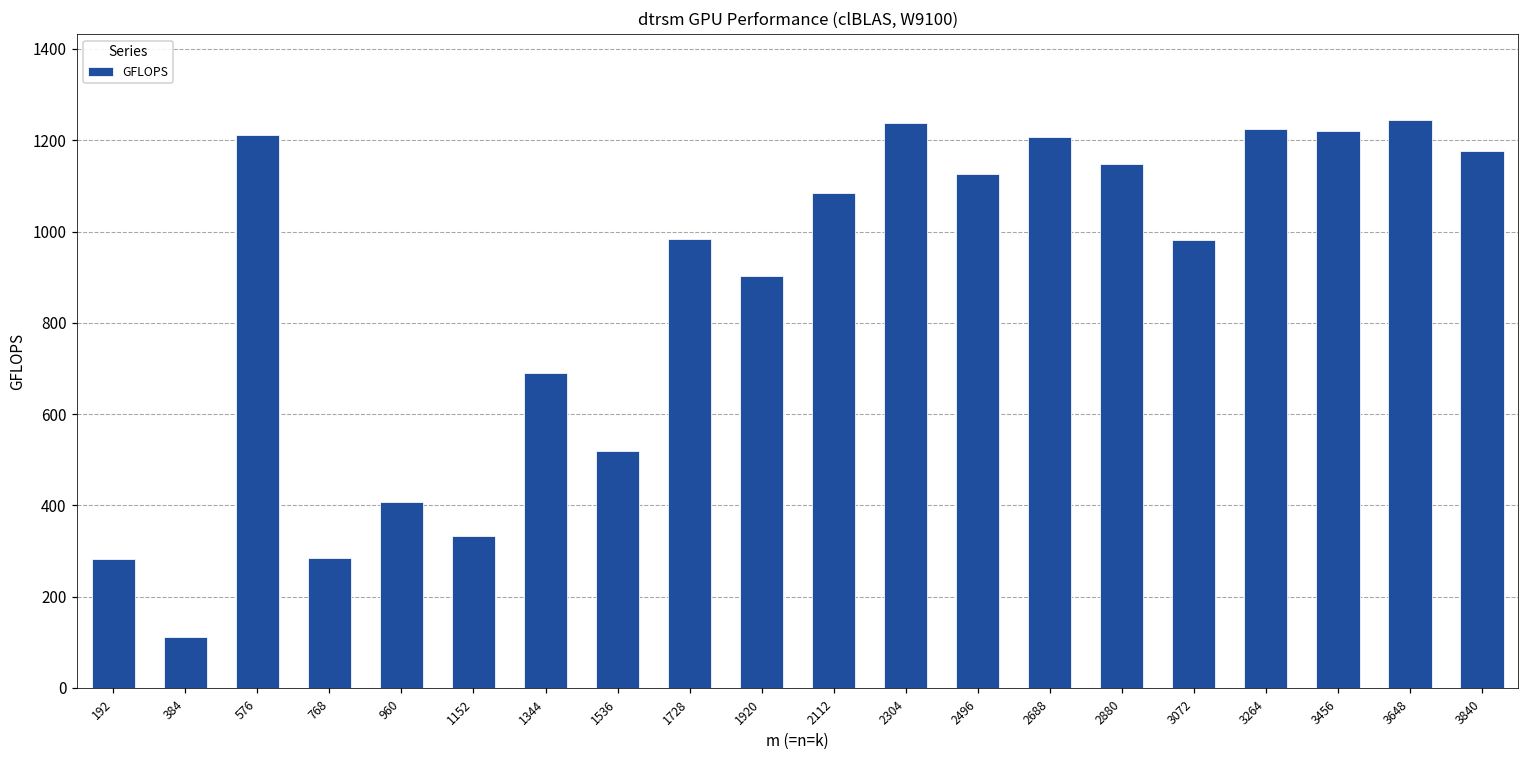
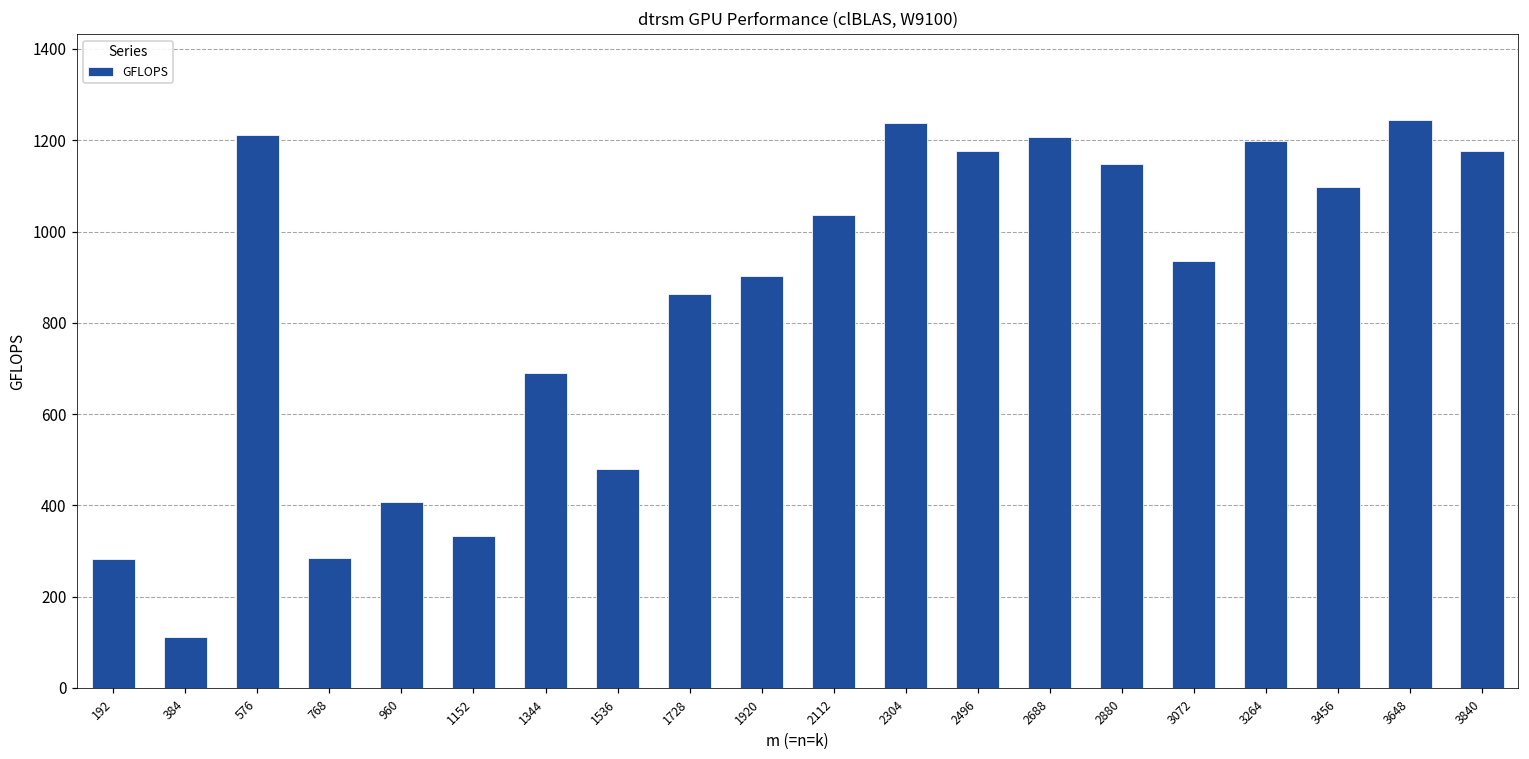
1536: 520 -> 480
1728: 980 -> 860
2112: 1090 -> 1040
2496: 1130 -> 1180
3072: 980 -> 940
3264: 1230 -> 1200
3456: 1220 -> 1100
